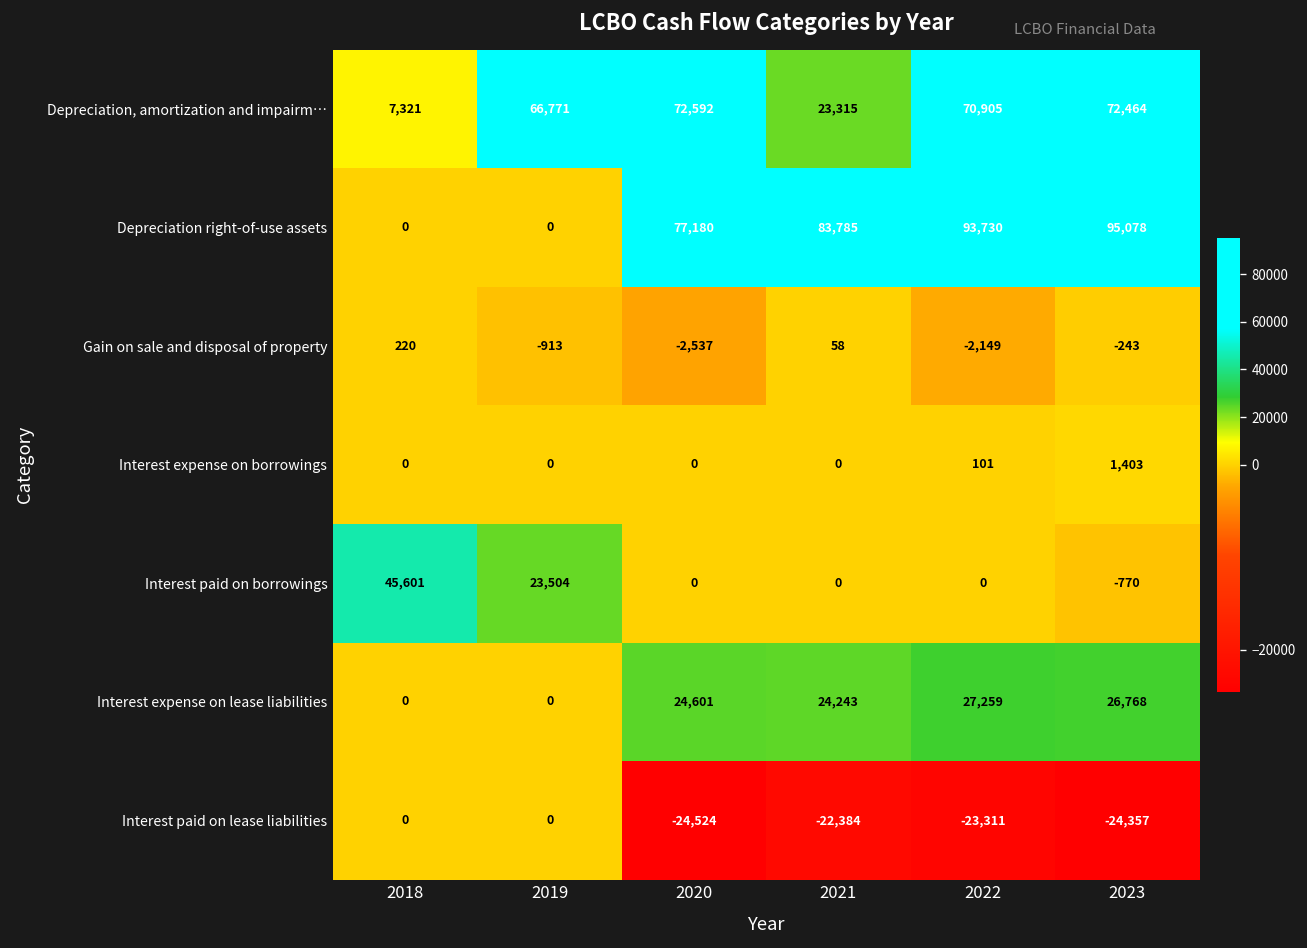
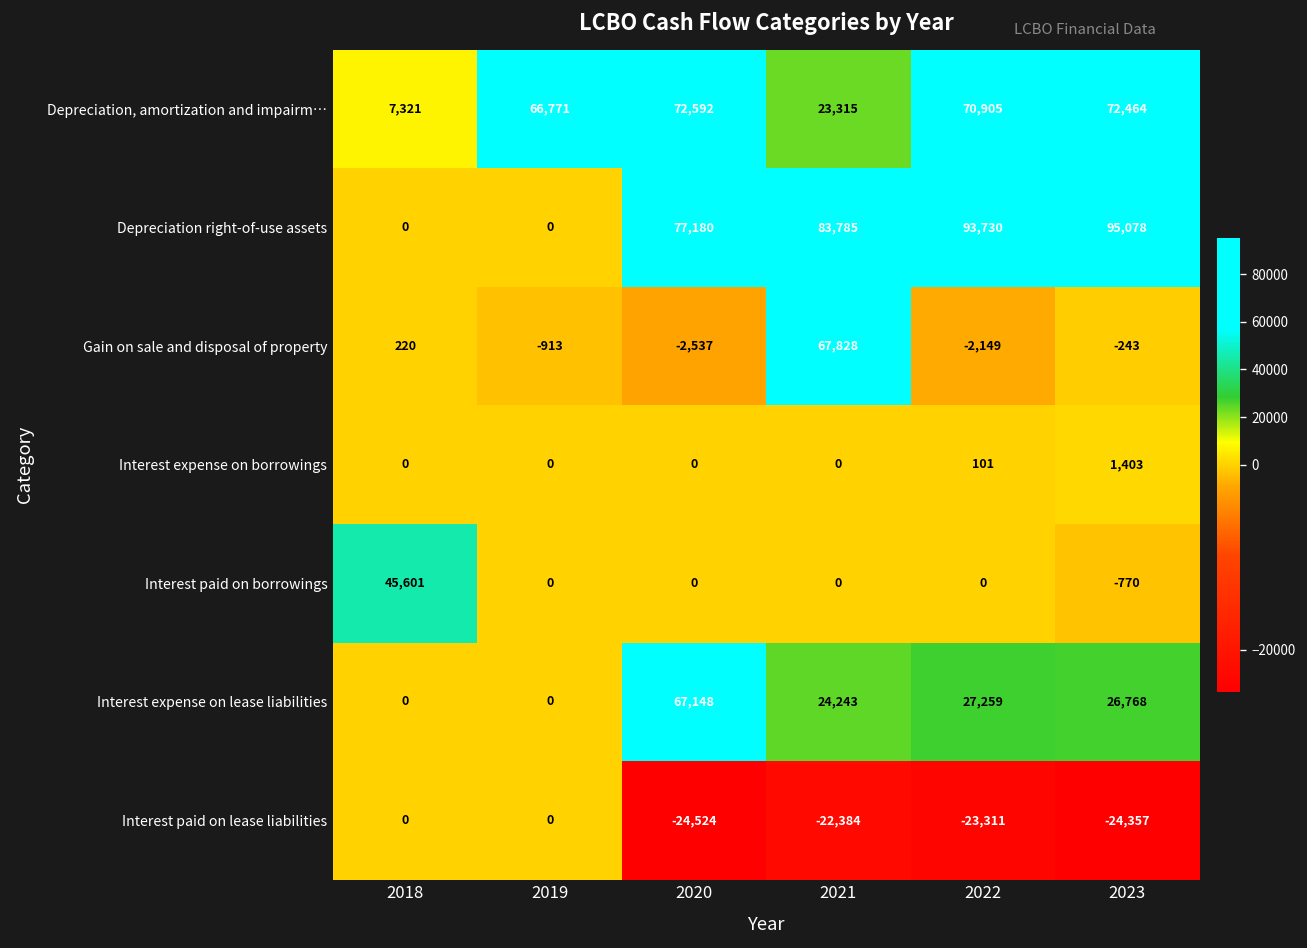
Gain on sale and disposal of property, 2021: 58 -> 67,828
Interest paid on borrowings, 2019: 23,504 -> 0
Interest expense on lease liabilities, 2020: 24,601 -> 67,148
